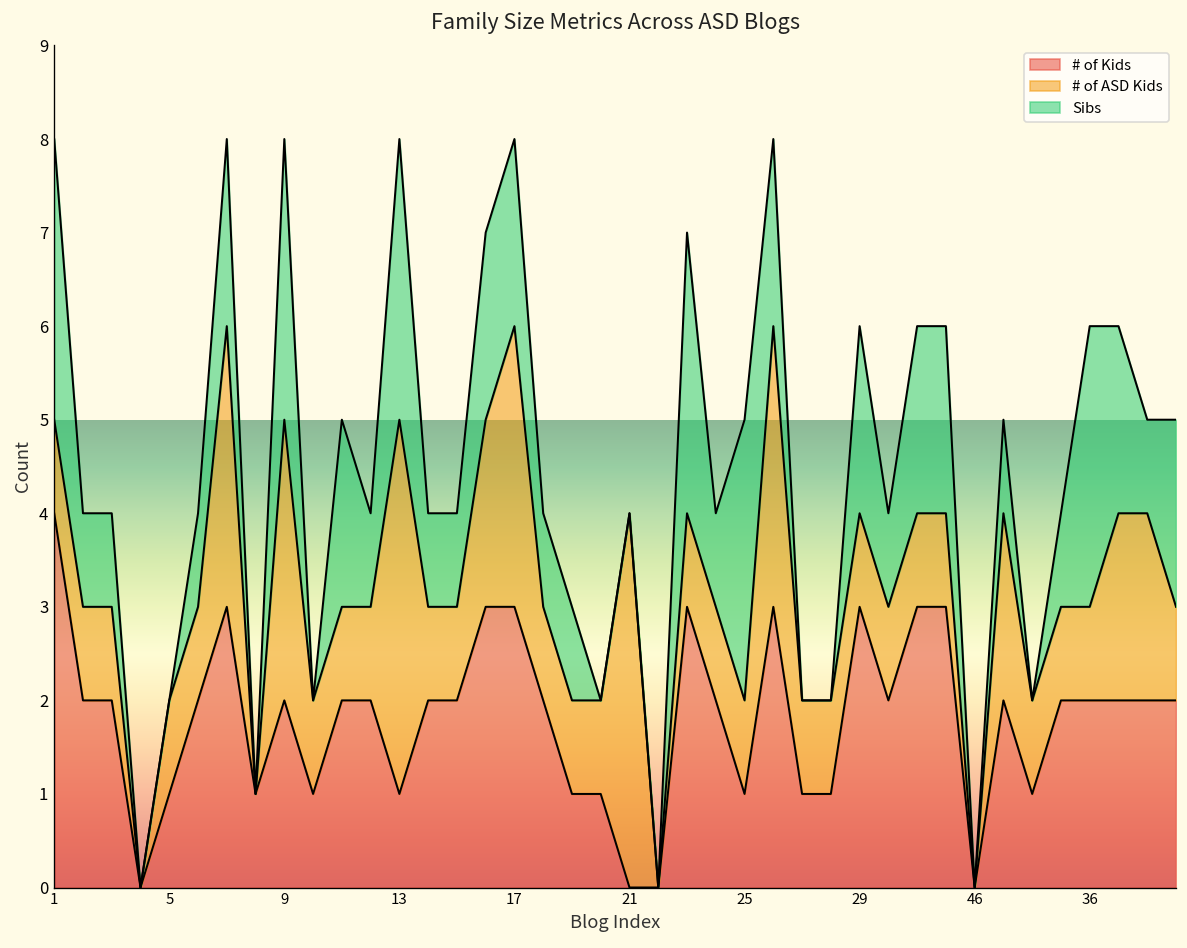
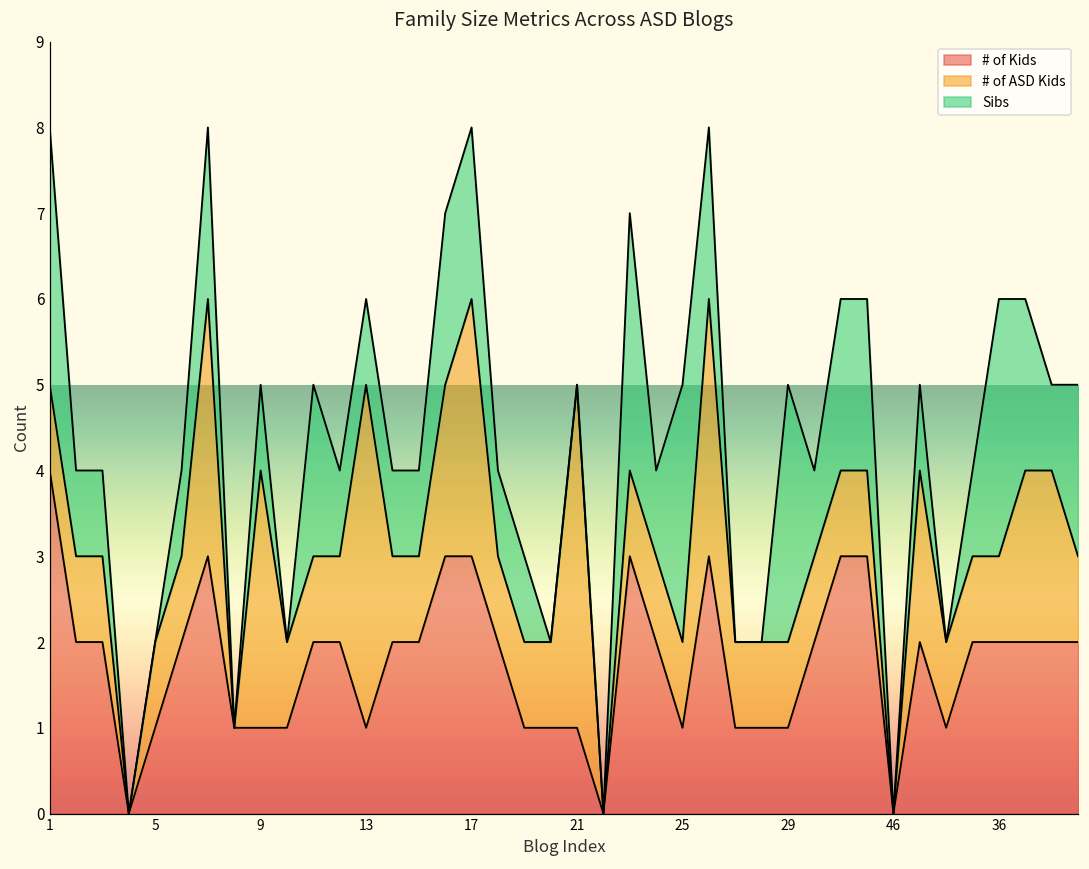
# of Kids, 9: 2 -> 1
Sibs, 9: 3 -> 1
Sibs, 13: 3 -> 1
# of Kids, 21: 0 -> 1
# of Kids, 29: 3 -> 1
Sibs, 29: 2 -> 3
